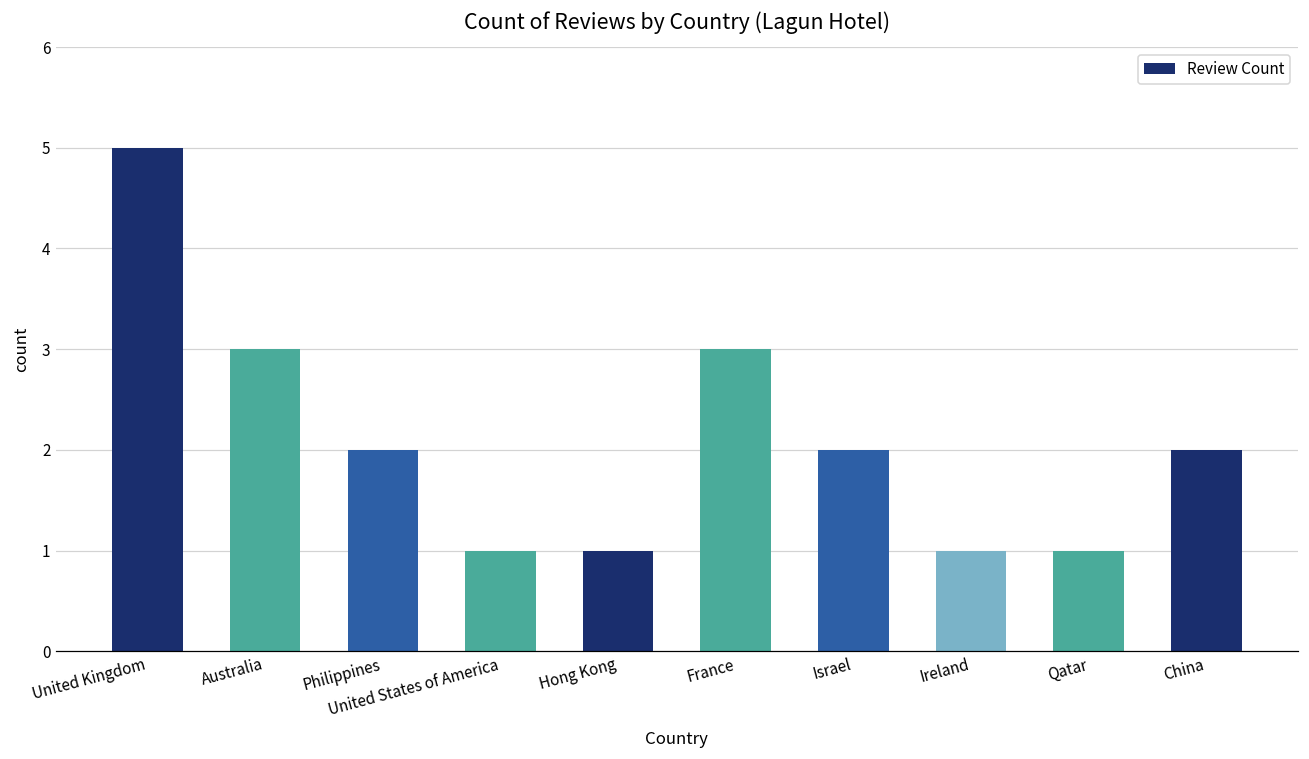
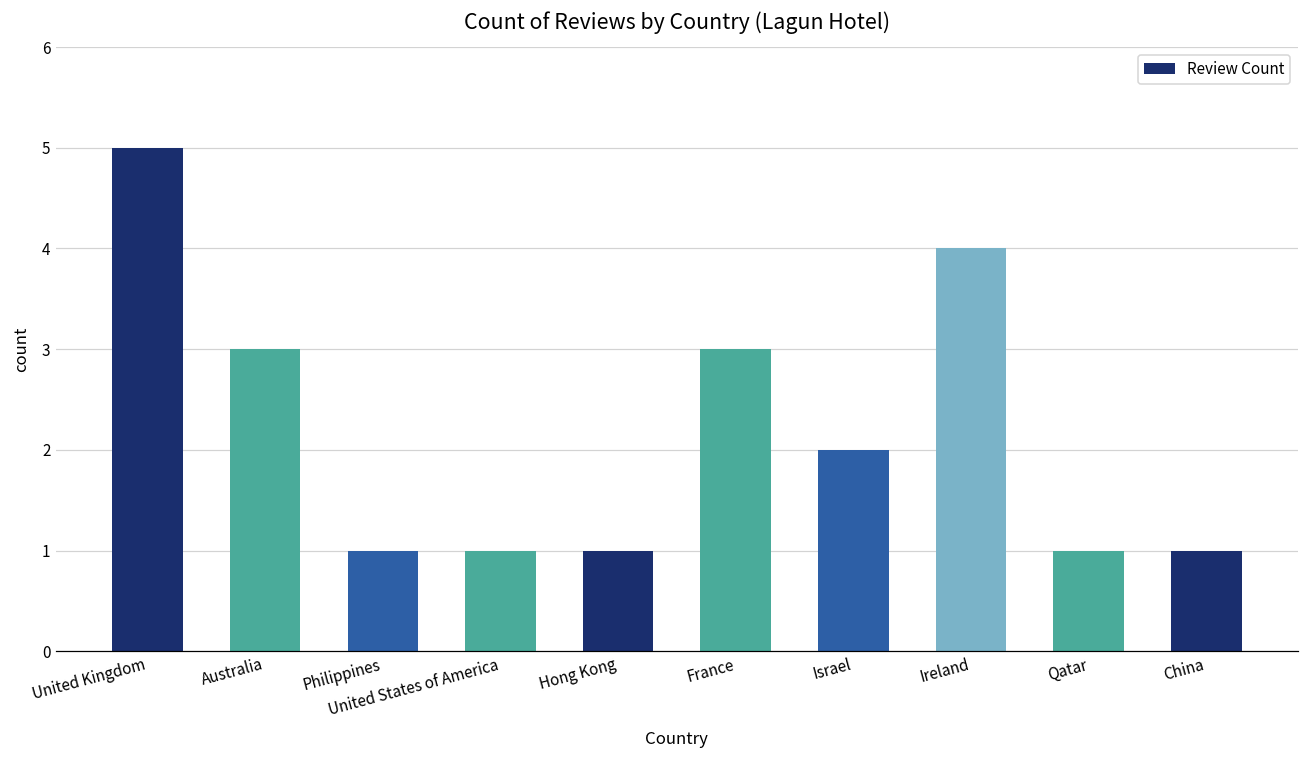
Philippines: 2 -> 1
Ireland: 1 -> 4
China: 2 -> 1
